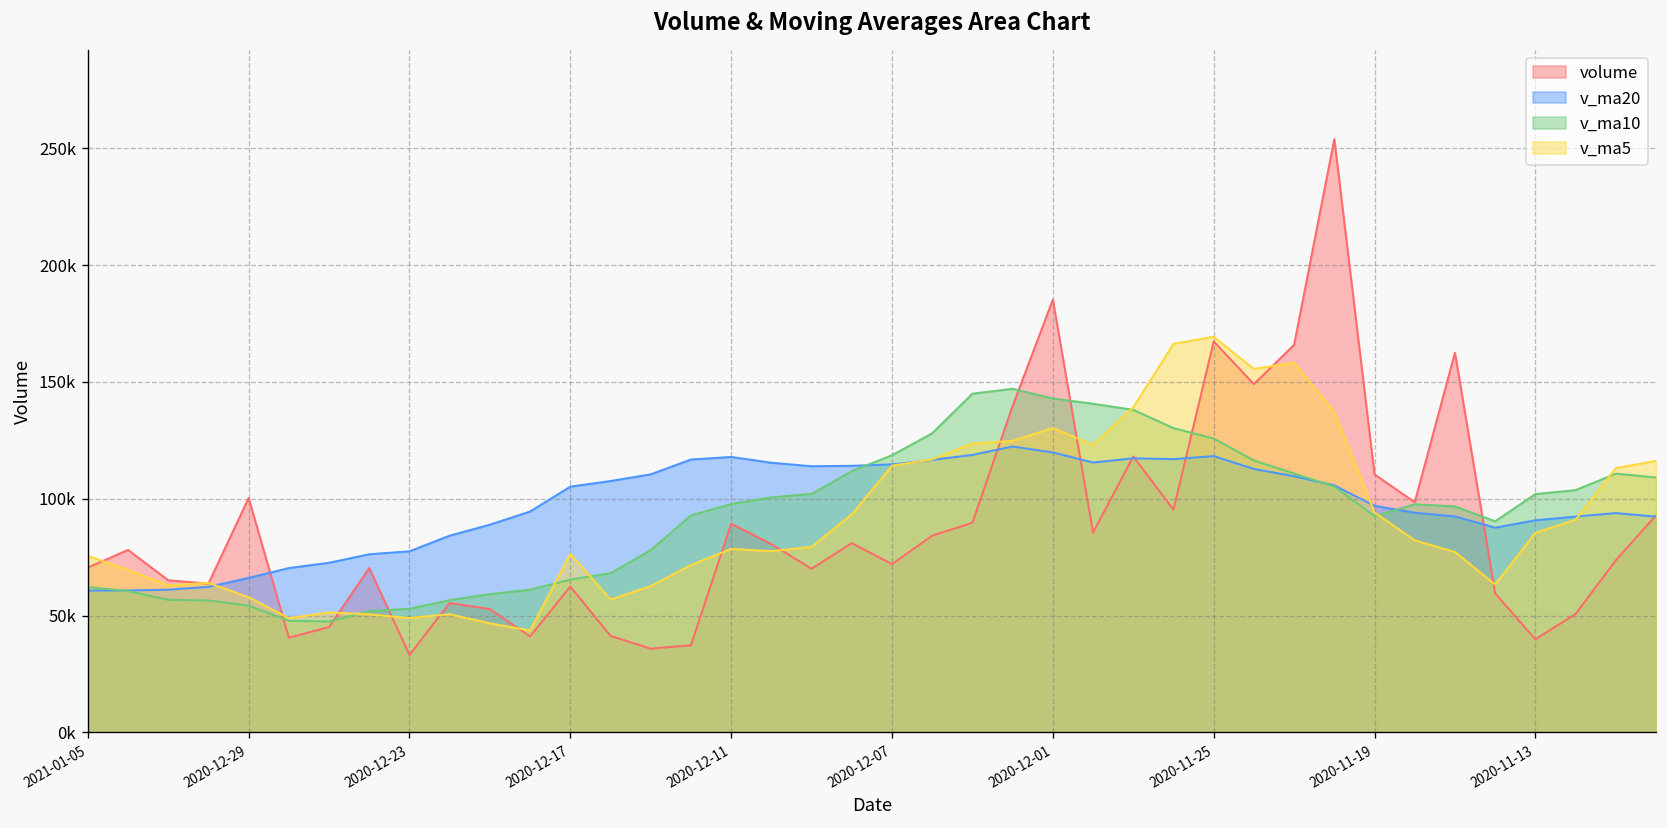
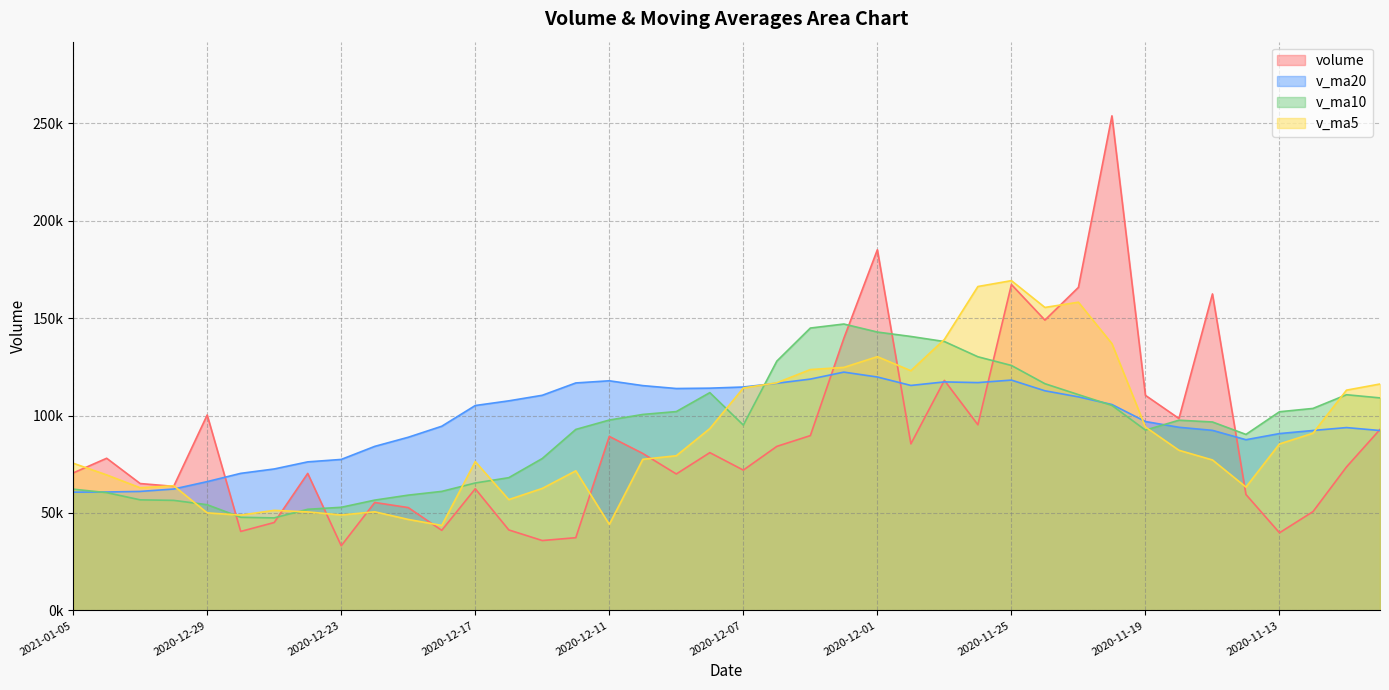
v_ma5, 2020-12-29: 58000 -> 50000
v_ma5, 2020-12-11: 79000 -> 44000
v_ma10, 2020-12-07: 119000 -> 95000
